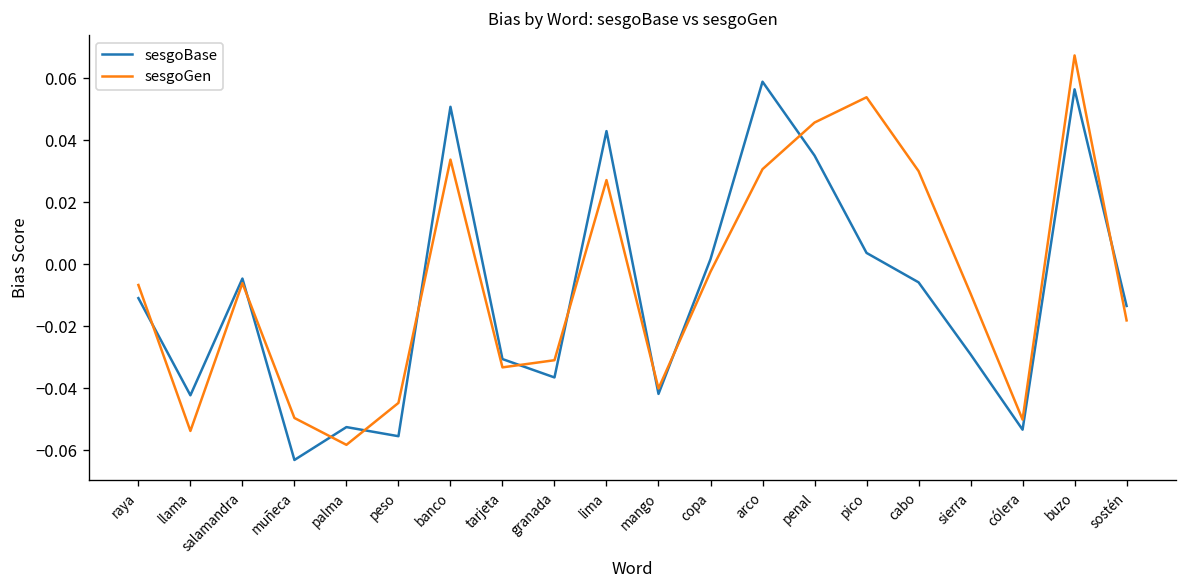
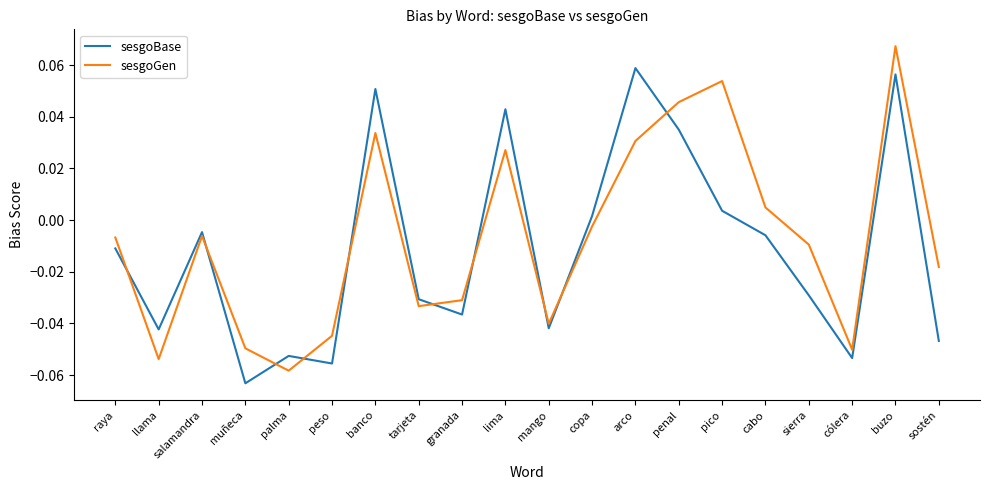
sesgoGen, cabo: 0.030 -> 0.005
sesgoBase, sostén: -0.014 -> -0.047
